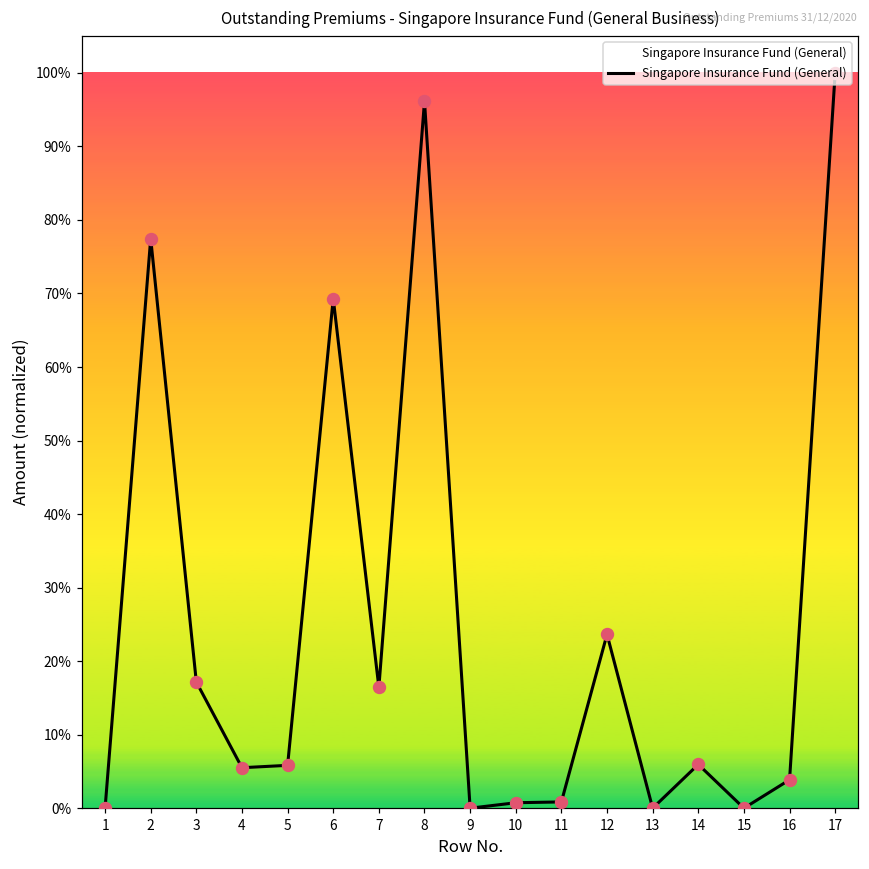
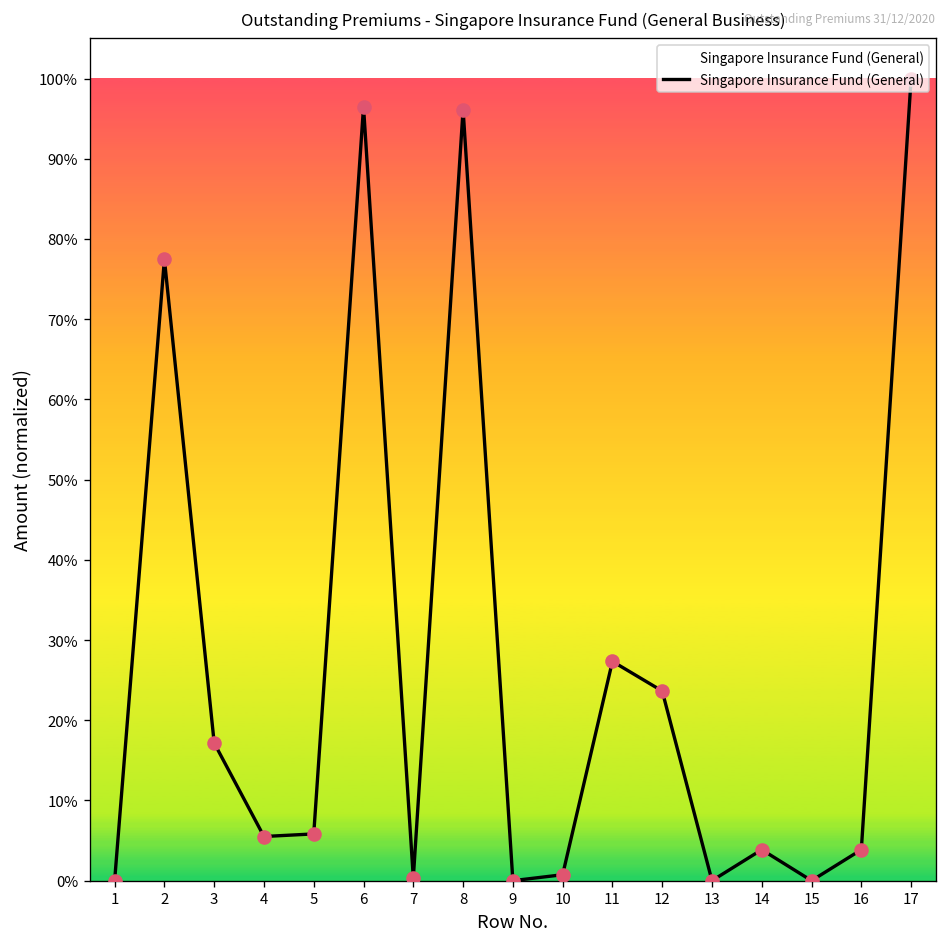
6: 69% -> 96%
7: 16% -> 0%
11: 1% -> 27%
14: 6% -> 4%
